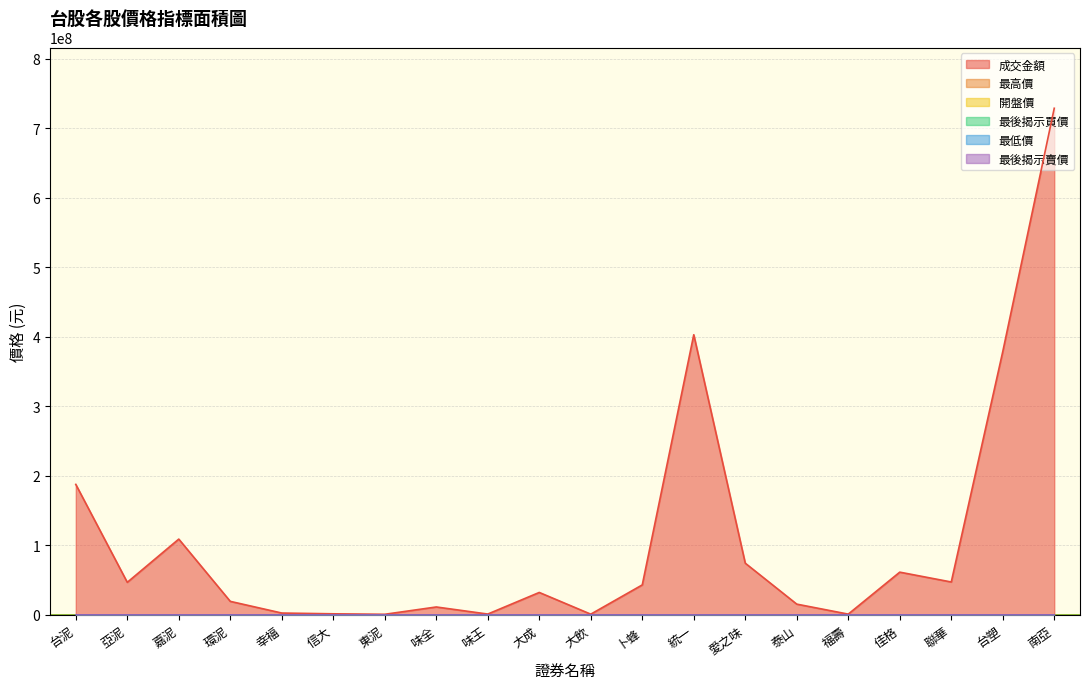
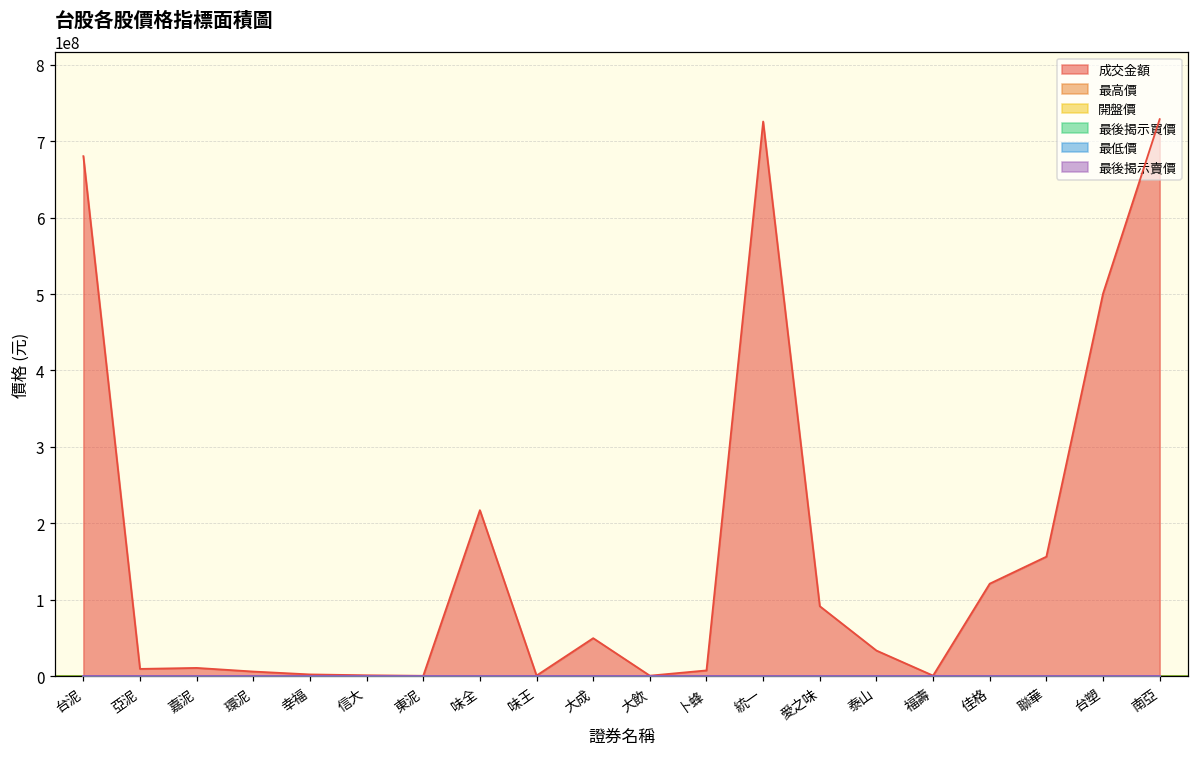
成交金額, 台泥: 190000000 -> 680000000
成交金額, 亞泥: 50000000 -> 10000000
成交金額, 嘉泥: 110000000 -> 10000000
成交金額, 環泥: 20000000 -> 10000000
成交金額, 味全: 10000000 -> 220000000
成交金額, 大成: 30000000 -> 50000000
成交金額, 卜蜂: 40000000 -> 10000000
成交金額, 統一: 400000000 -> 730000000
成交金額, 愛之味: 70000000 -> 90000000
成交金額, 泰山: 20000000 -> 30000000
成交金額, 佳格: 60000000 -> 120000000
成交金額, 聯華: 50000000 -> 160000000
成交金額, 台塑: 380000000 -> 500000000
